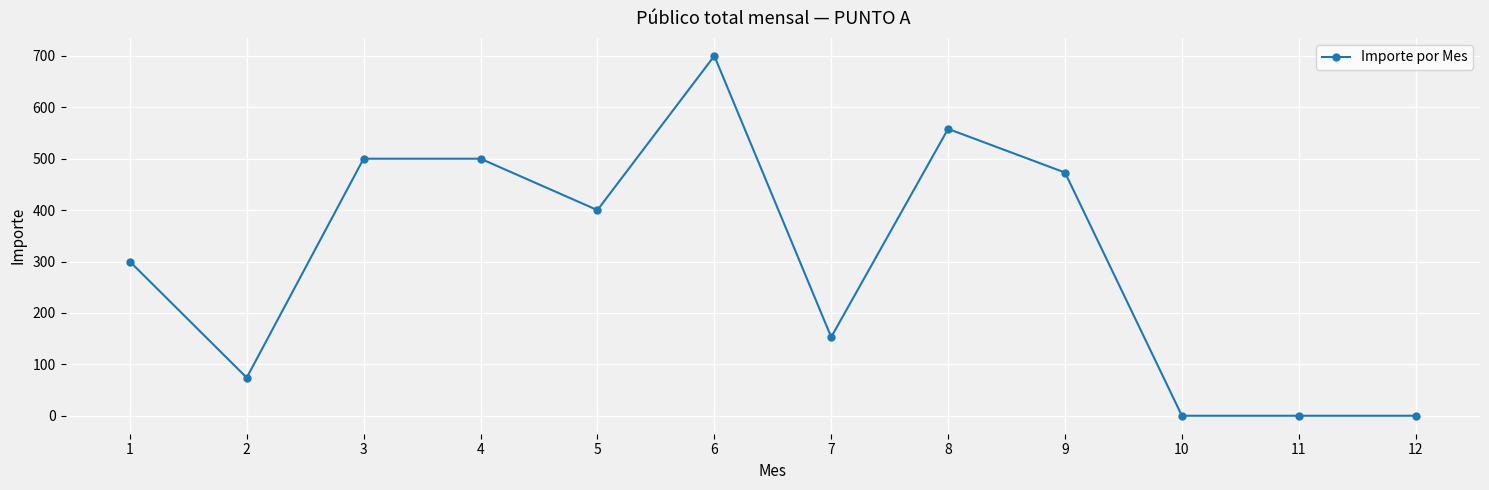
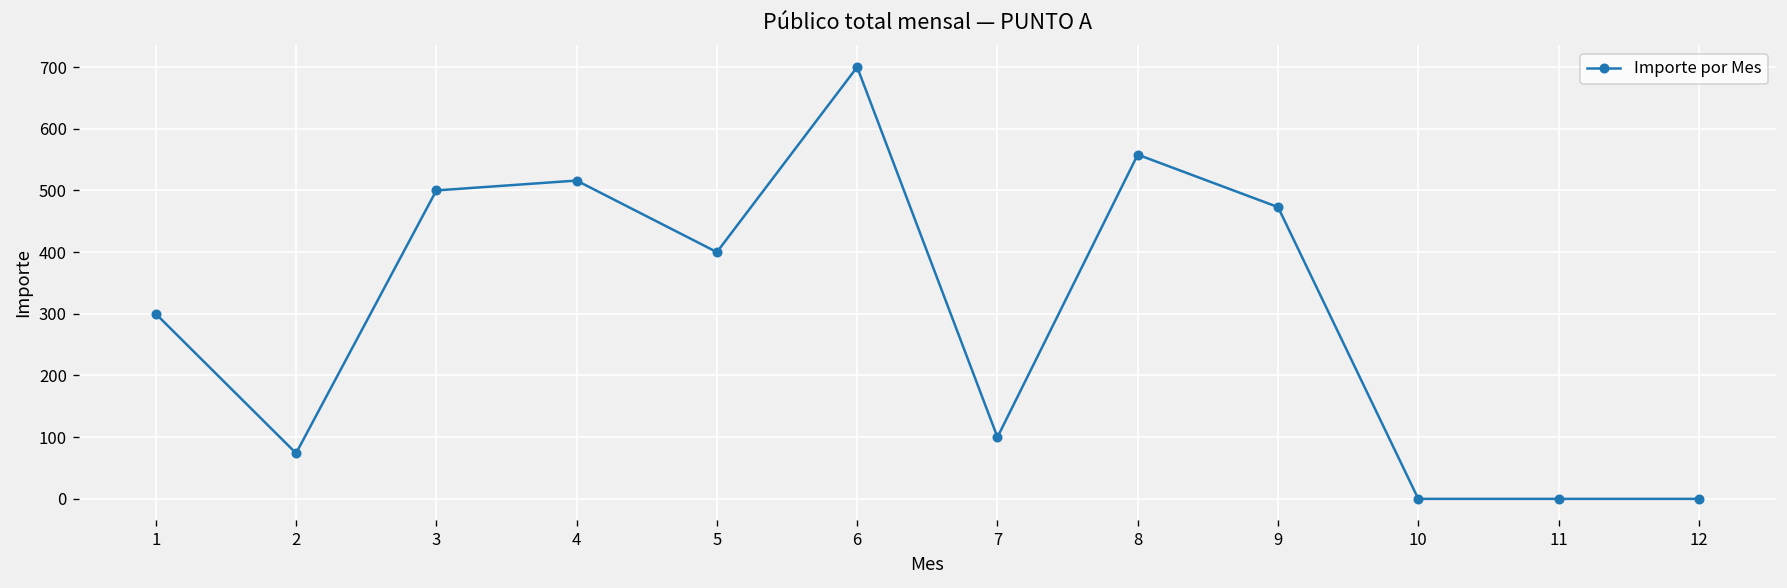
4: 500 -> 520
7: 150 -> 100
